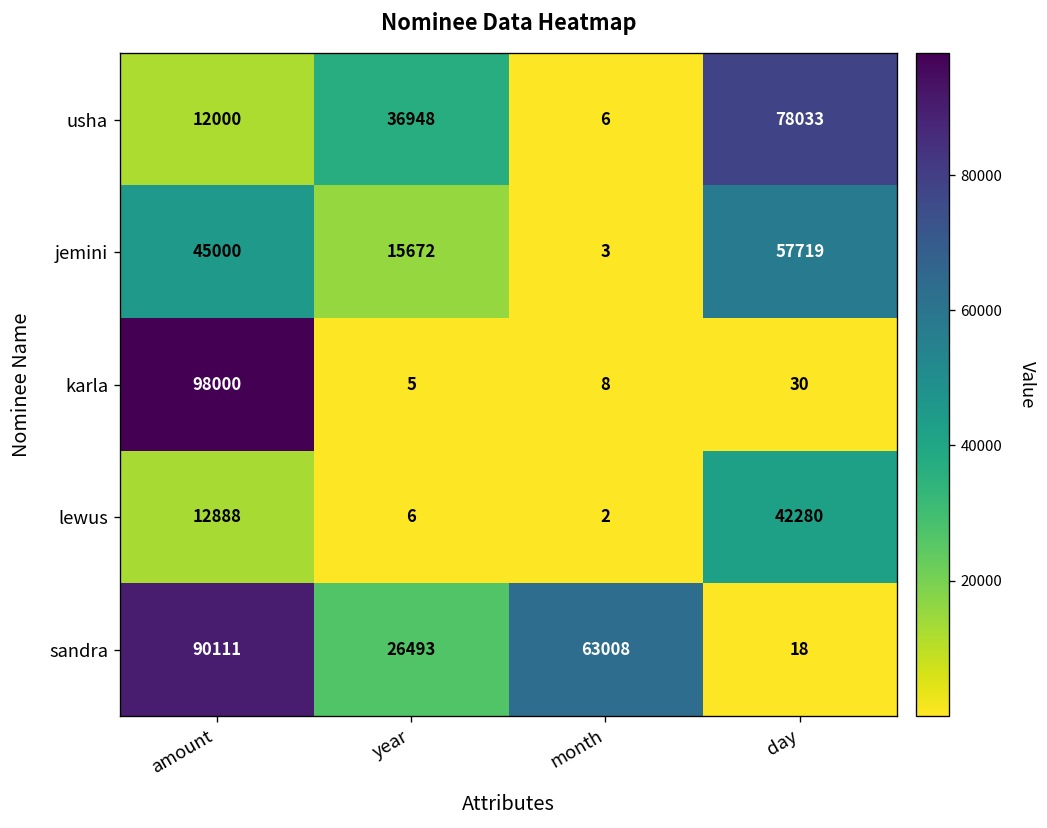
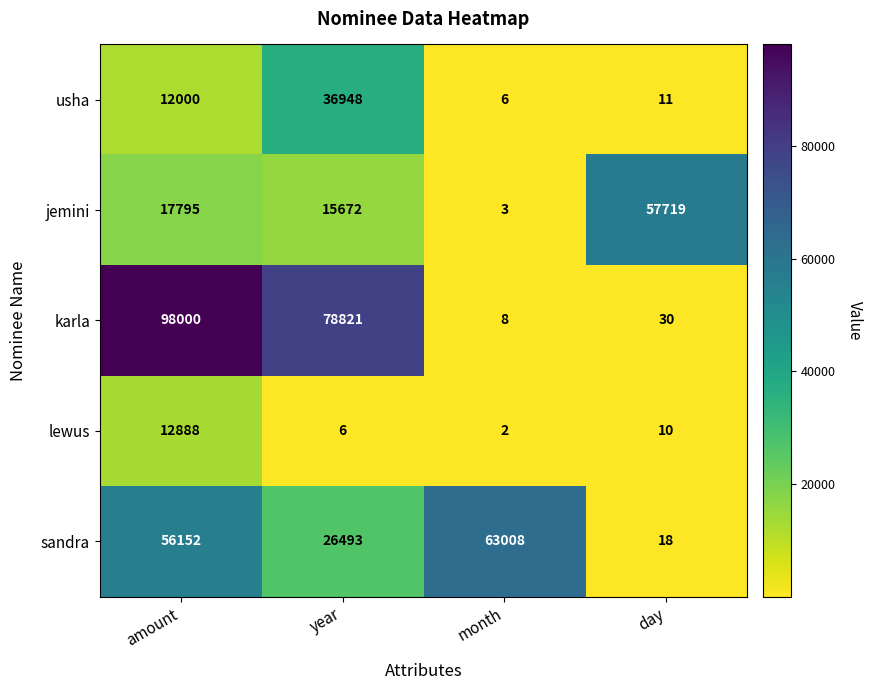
usha, day: 78033 -> 11
jemini, amount: 45000 -> 17795
karla, year: 5 -> 78821
lewus, day: 42280 -> 10
sandra, amount: 90111 -> 56152
